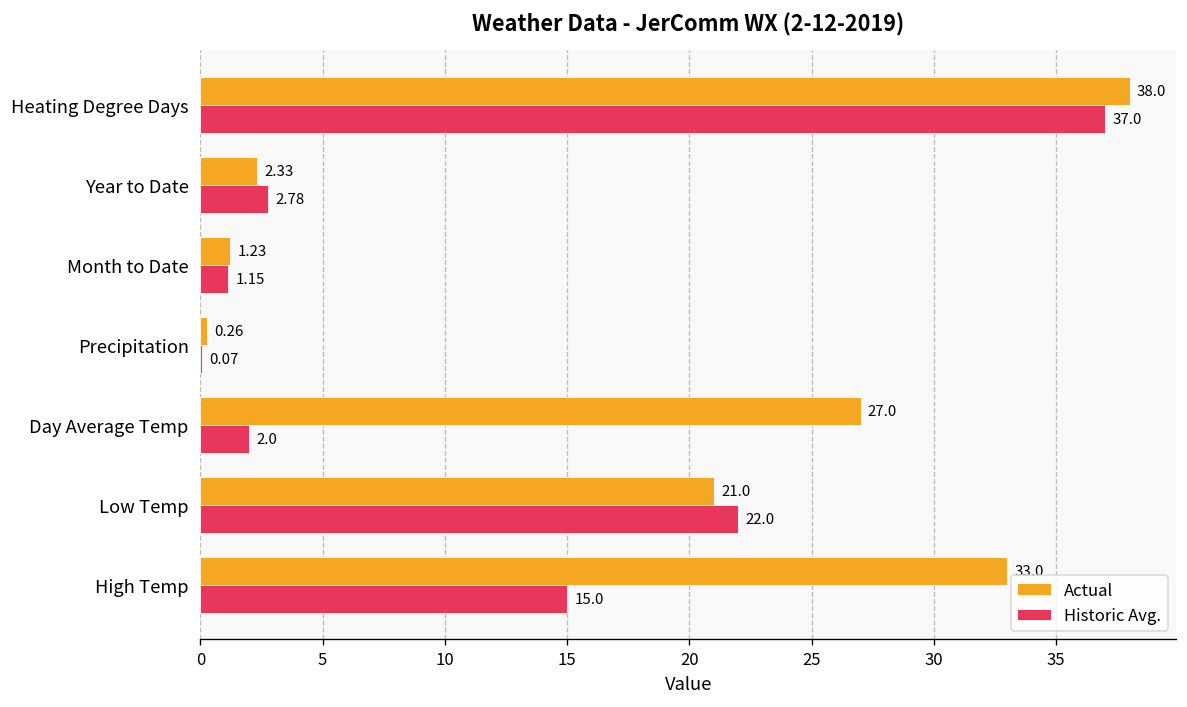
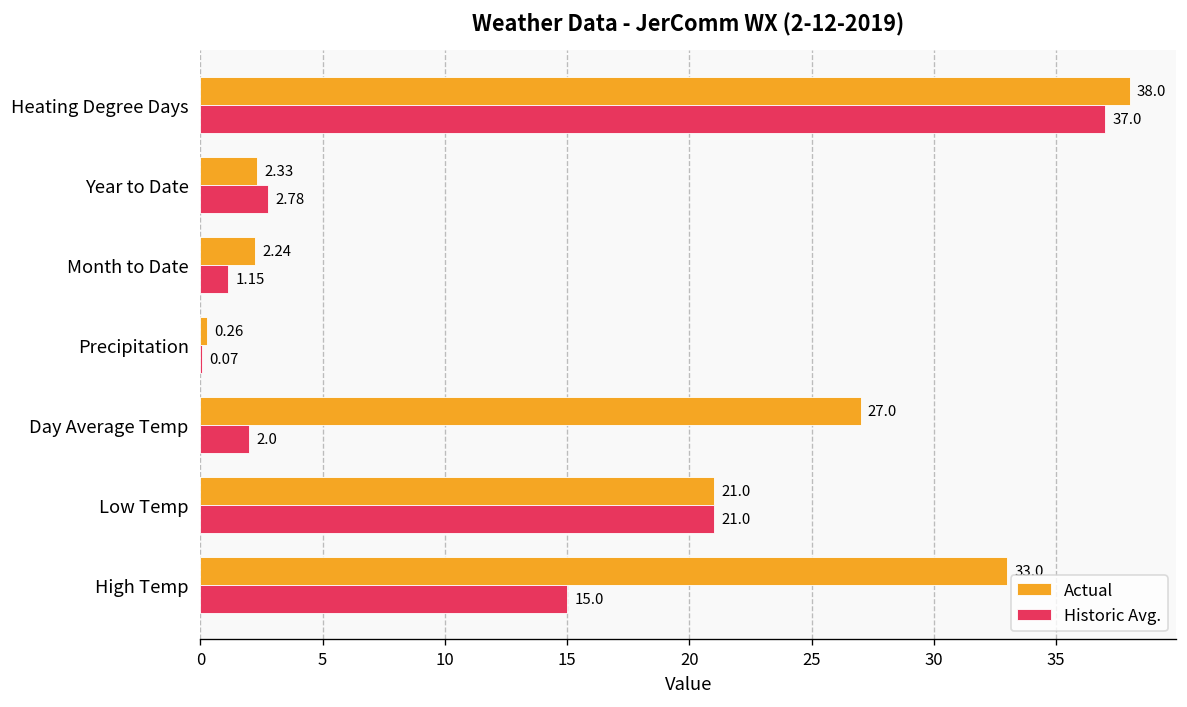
Actual, Month to Date: 1.23 -> 2.24
Historic Avg., Low Temp: 22.0 -> 21.0
